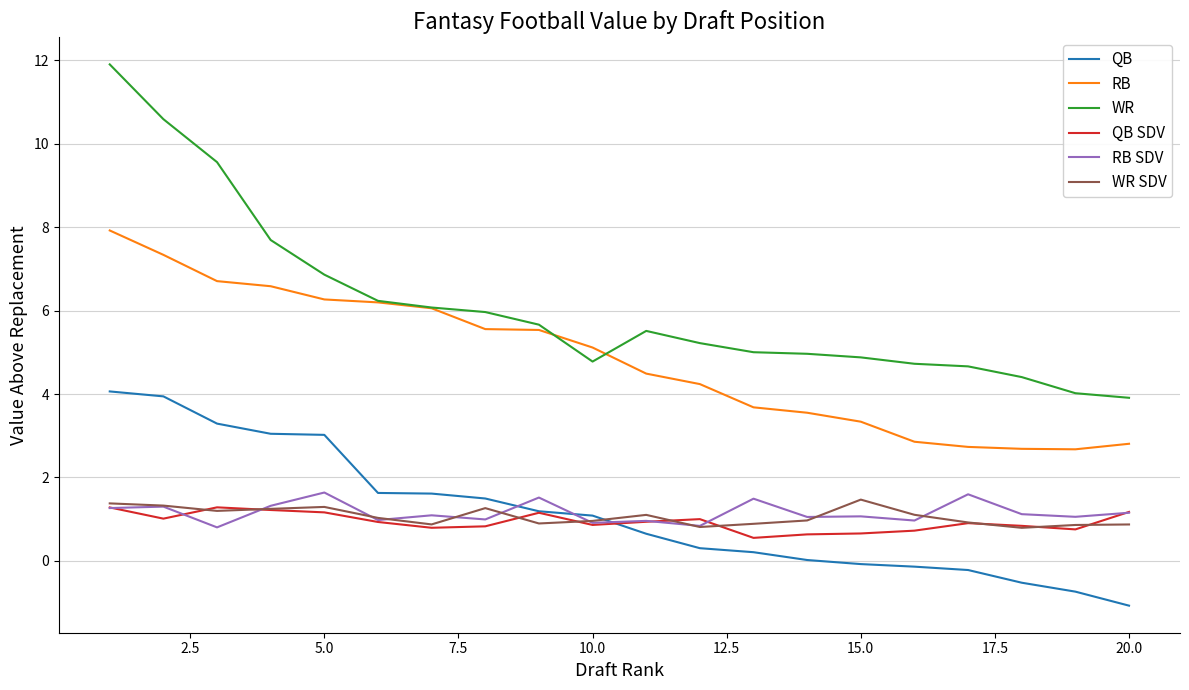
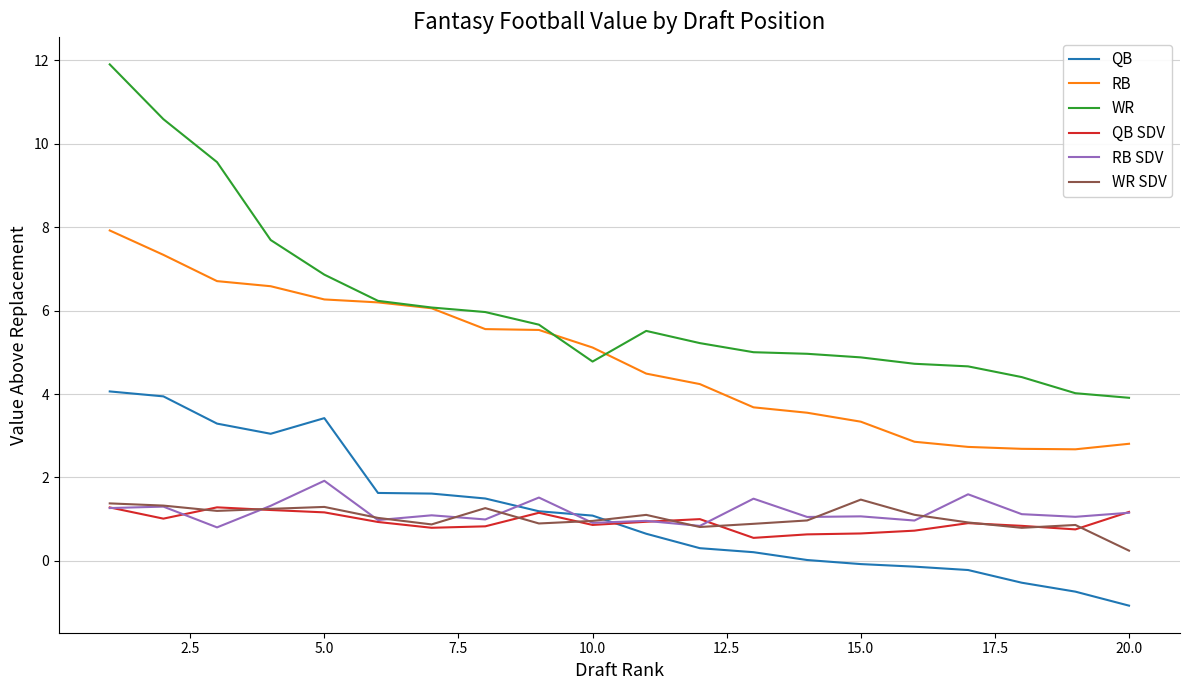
QB, 5.0: 3.0 -> 3.4
RB SDV, 5.0: 1.6 -> 1.9
WR SDV, 20.0: 0.9 -> 0.2
